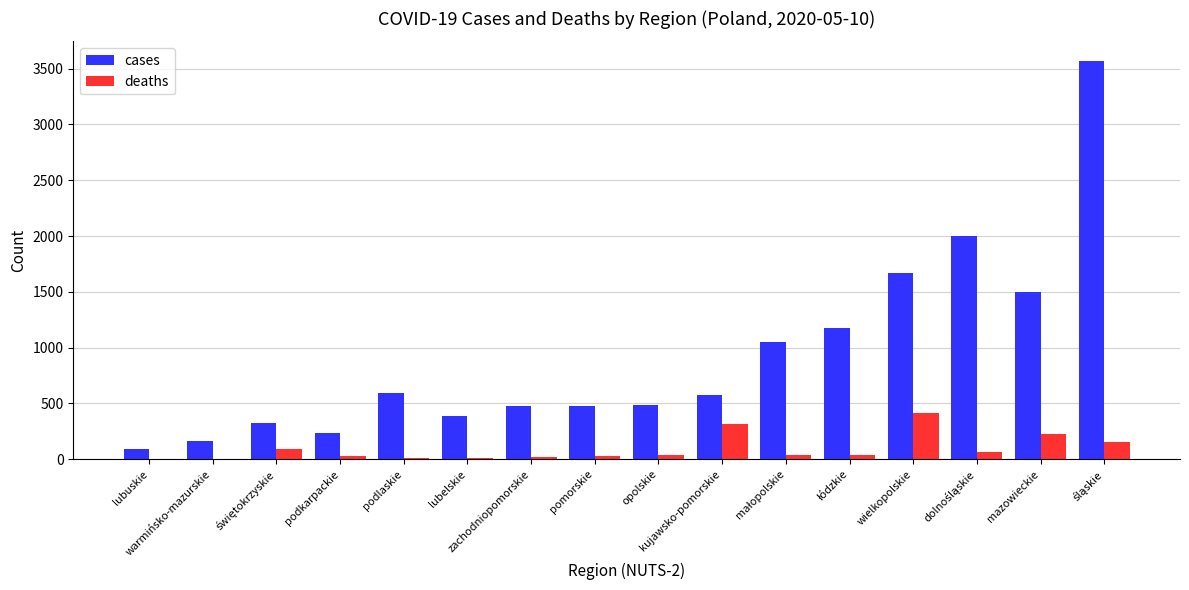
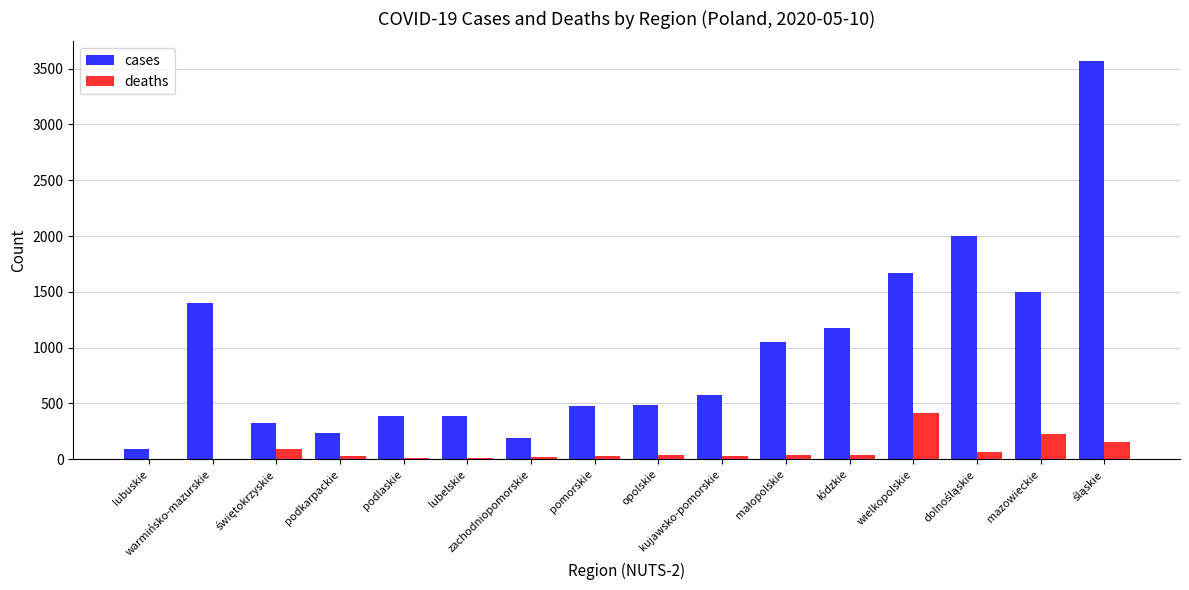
cases, warmińsko-mazurskie: 160 -> 1400
cases, podlaskie: 590 -> 380
cases, zachodniopomorskie: 470 -> 190
deaths, kujawsko-pomorskie: 320 -> 30
